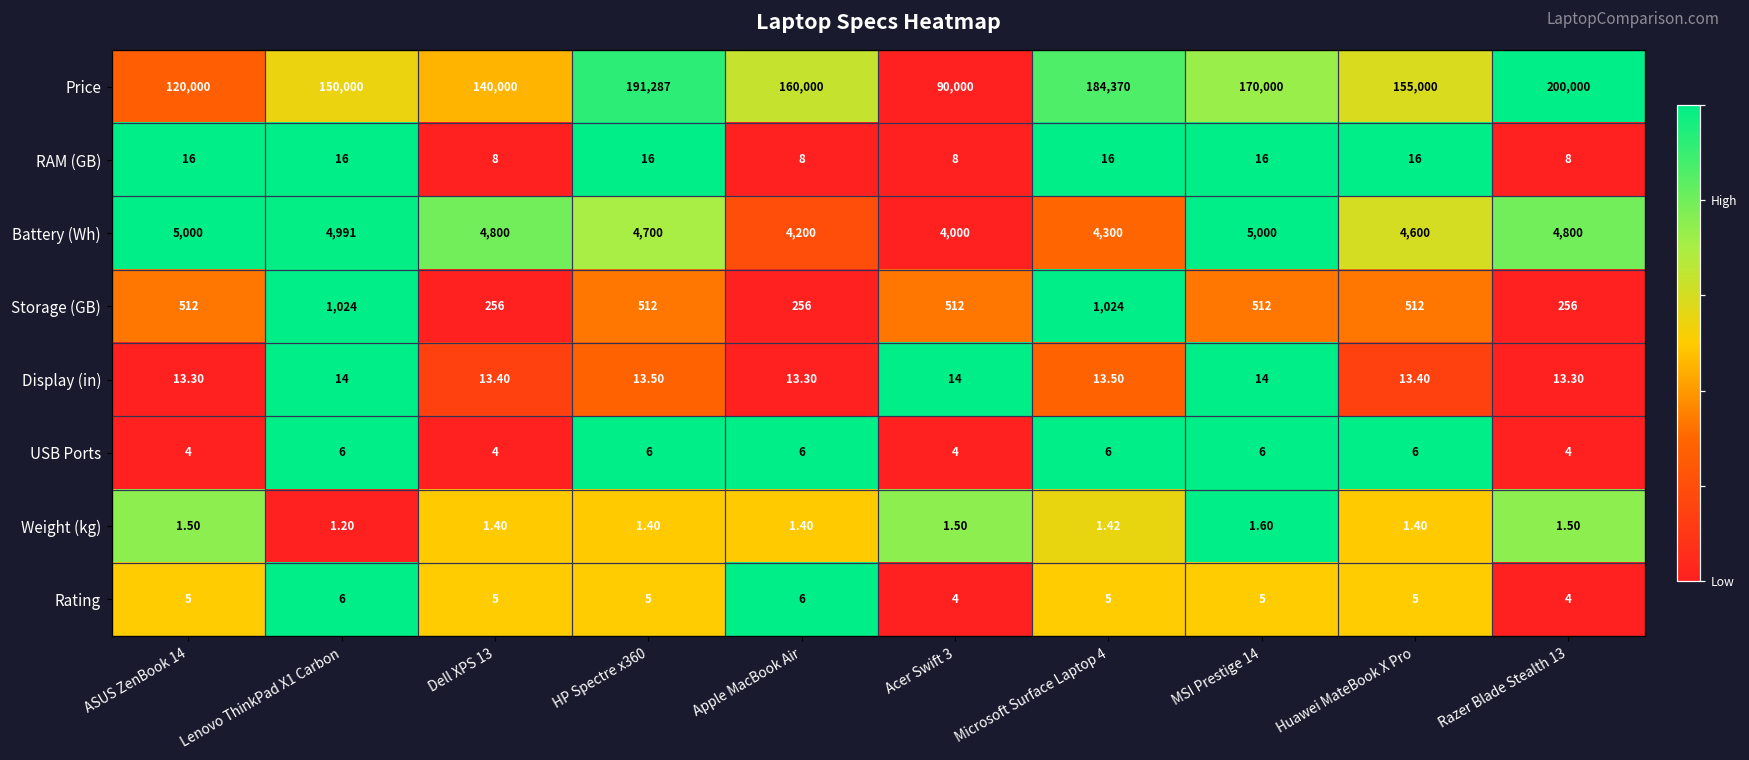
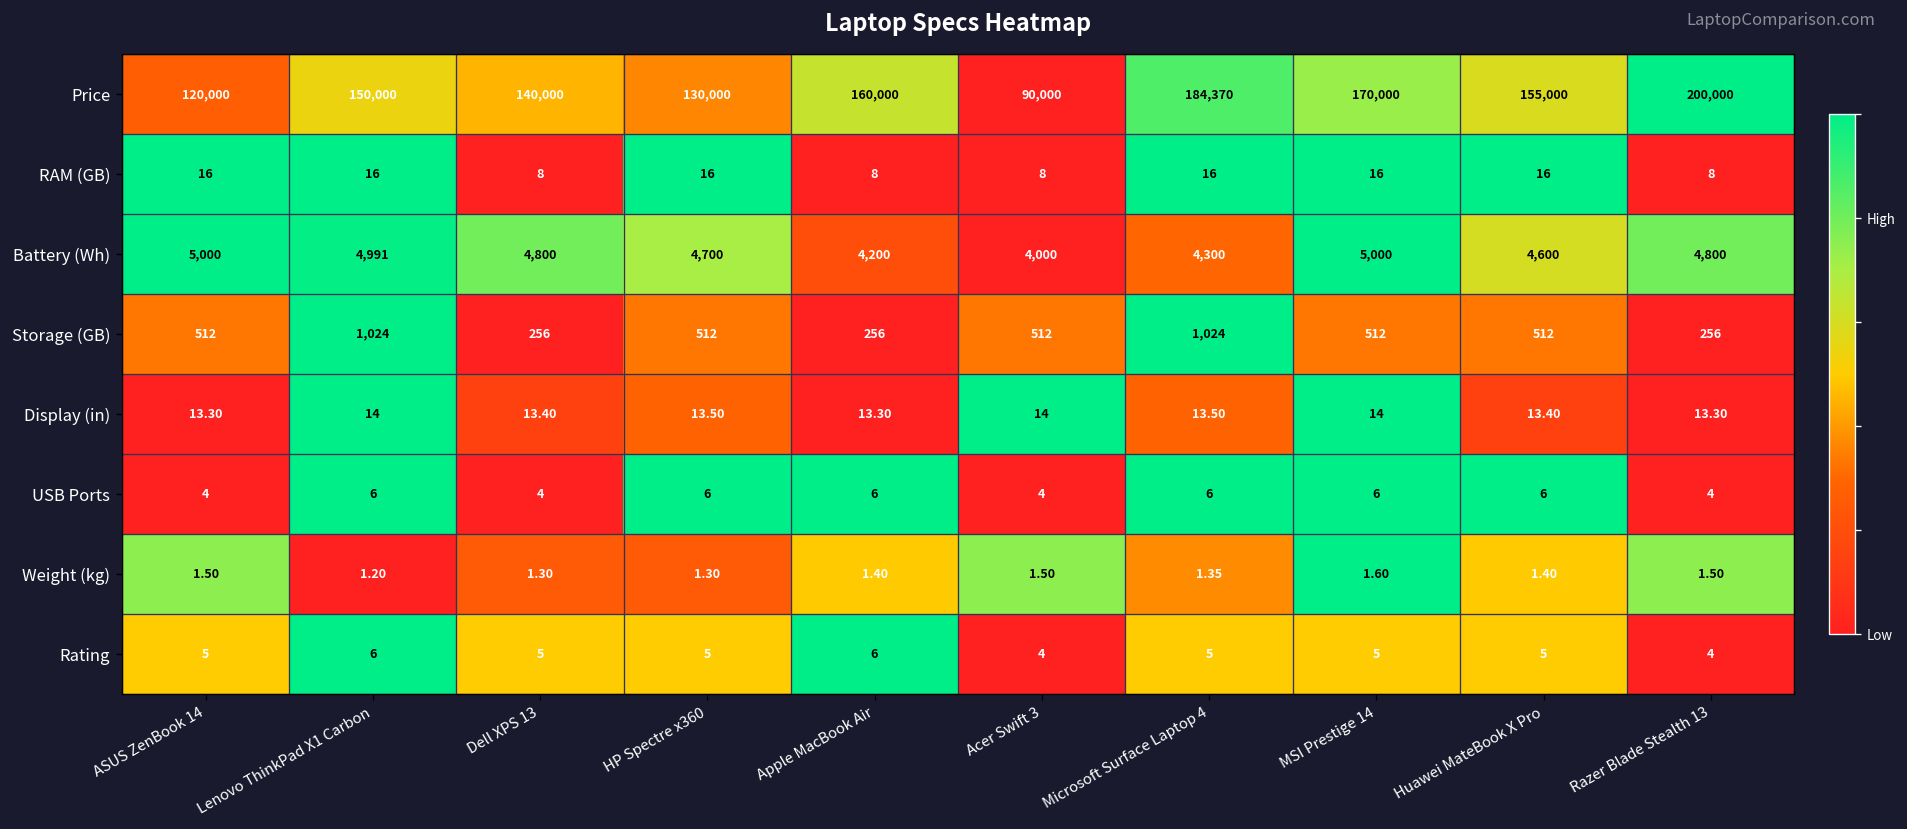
Price, HP Spectre x360: 191,287 -> 130,000
Weight (kg), Dell XPS 13: 1.40 -> 1.30
Weight (kg), HP Spectre x360: 1.40 -> 1.30
Weight (kg), Microsoft Surface Laptop 4: 1.42 -> 1.35
